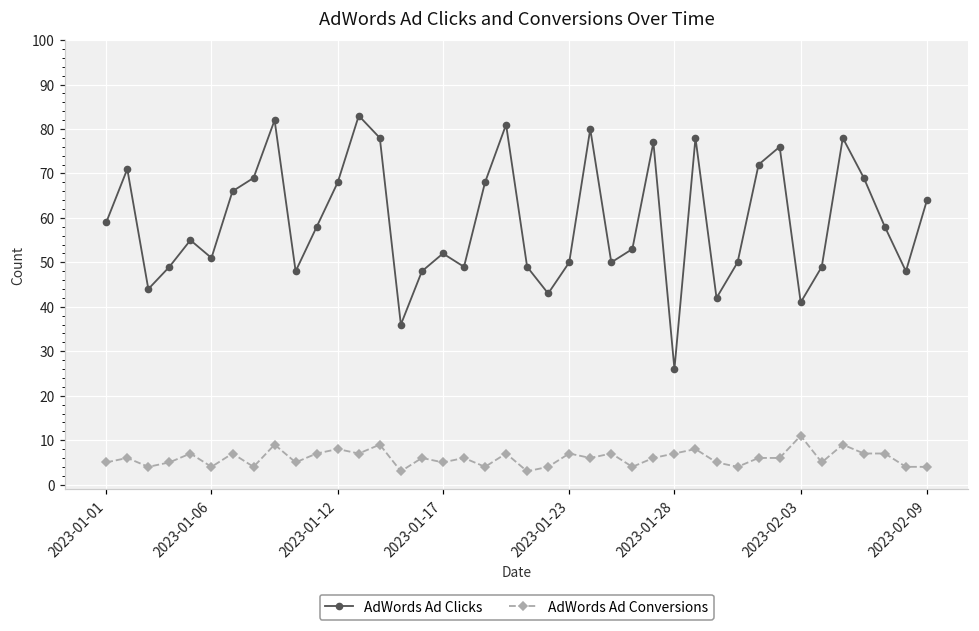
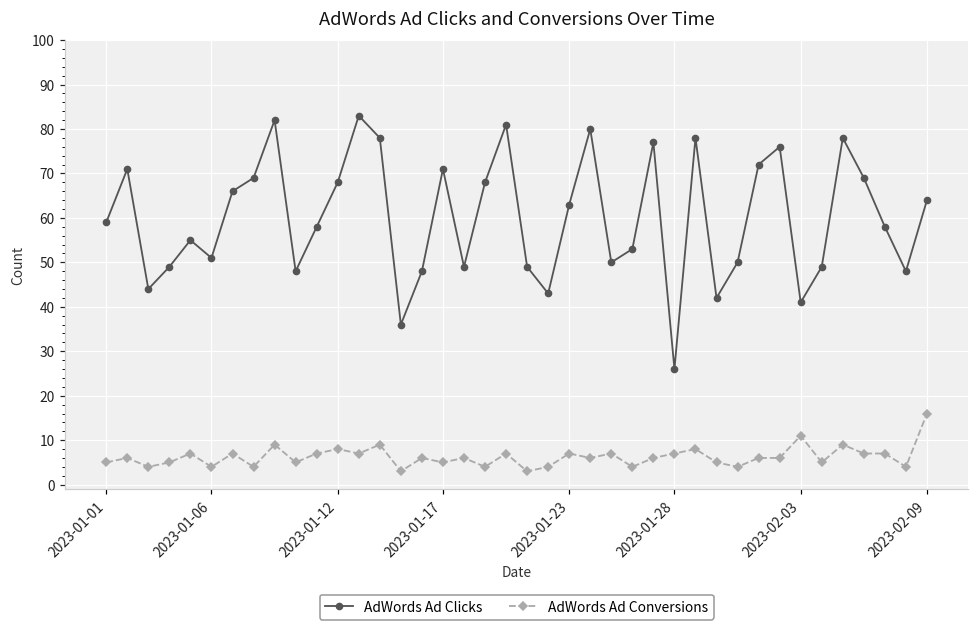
AdWords Ad Clicks, 2023-01-17: 52 -> 71
AdWords Ad Clicks, 2023-01-23: 50 -> 63
AdWords Ad Conversions, 2023-02-09: 4 -> 16
